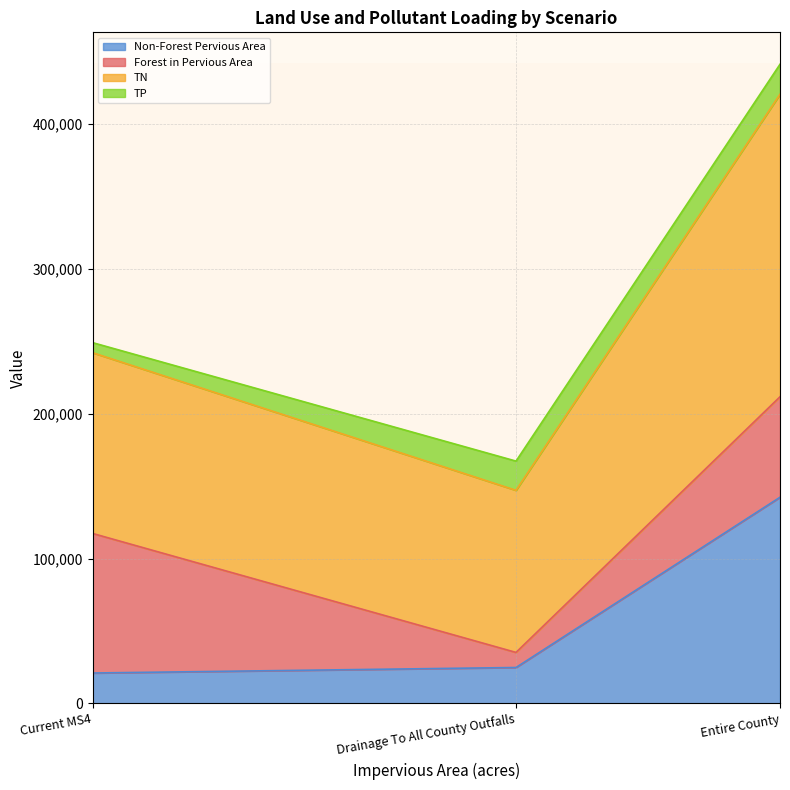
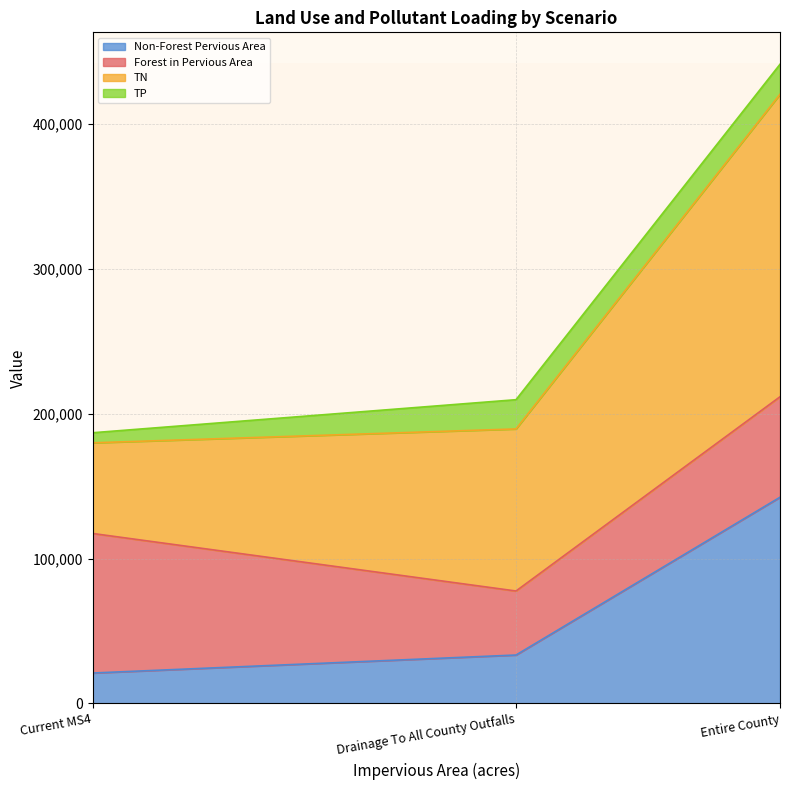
TN, Current MS4: 125,000 -> 63,000
Non-Forest Pervious Area, Drainage To All County Outfalls: 25,000 -> 33,000
Forest in Pervious Area, Drainage To All County Outfalls: 10,000 -> 44,000
